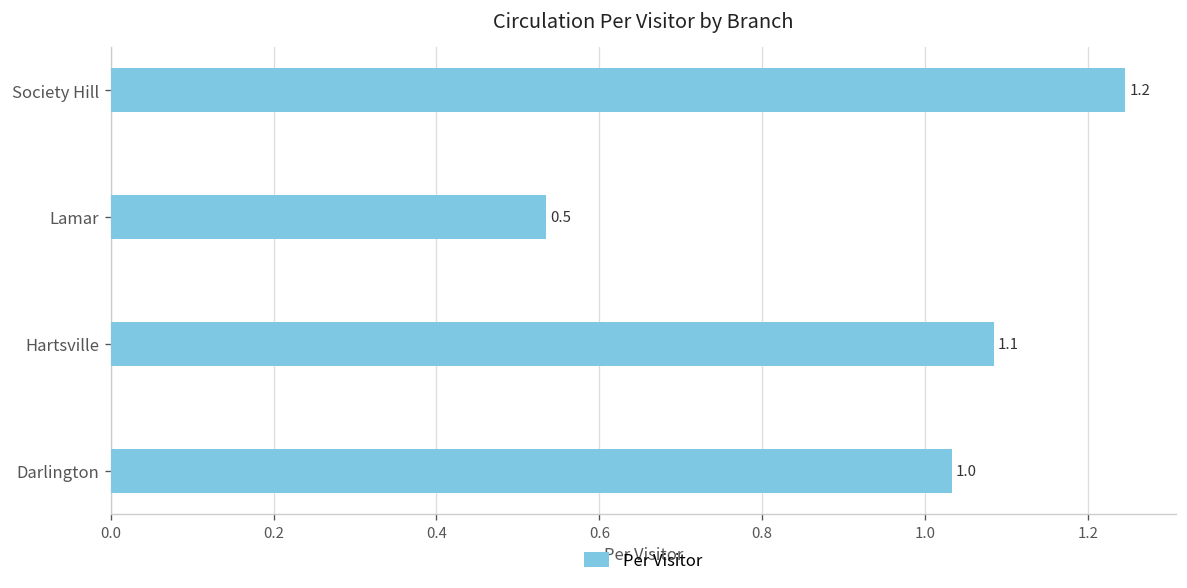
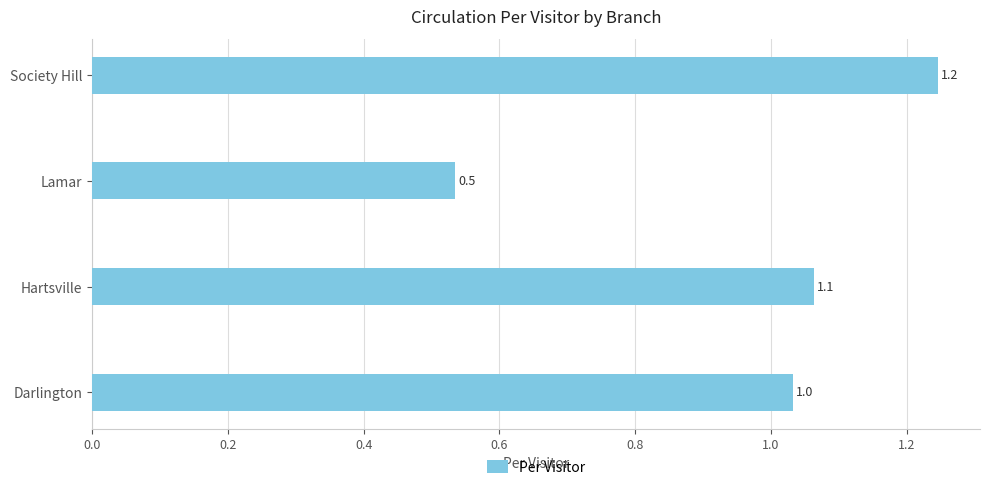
Hartsville: 1.08 -> 1.06
